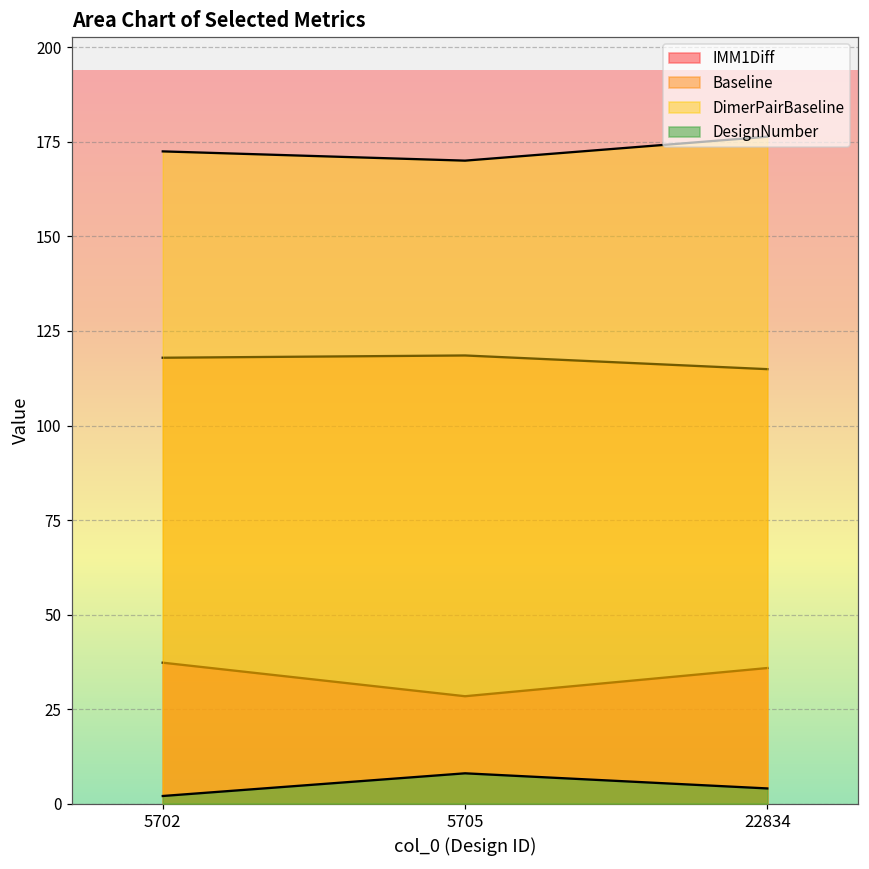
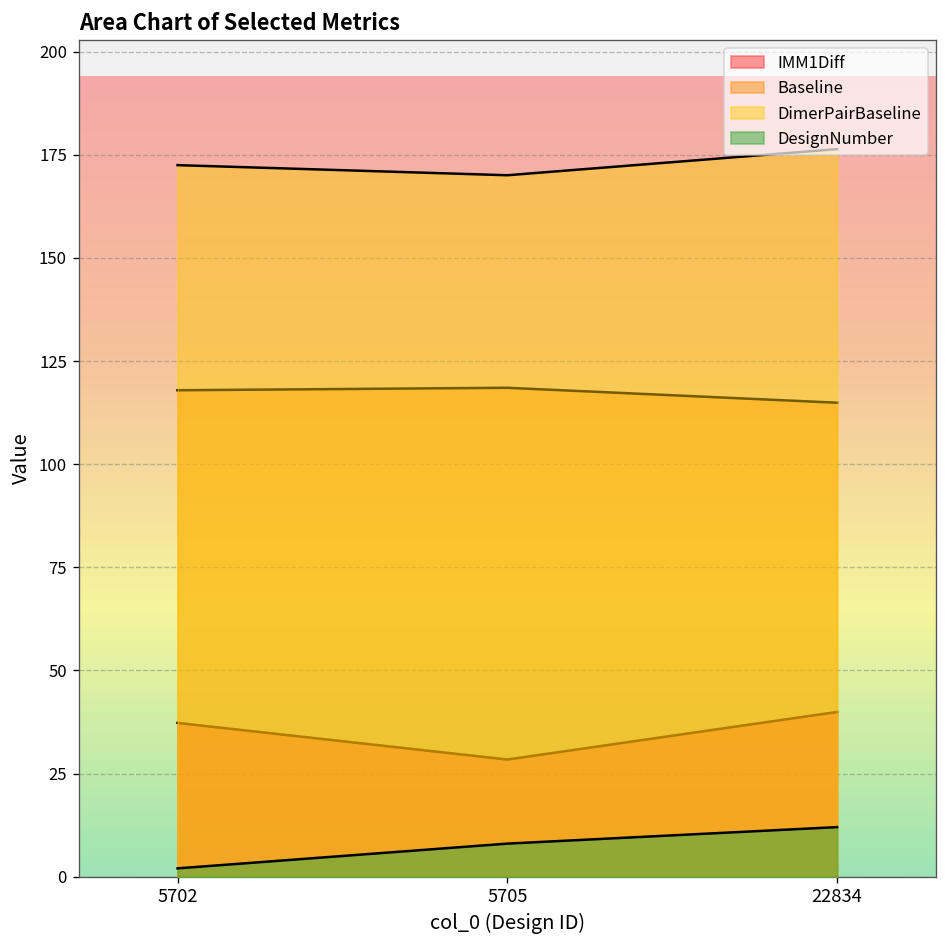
IMM1Diff, 22834: 36 -> 40
DesignNumber, 22834: 4 -> 12
